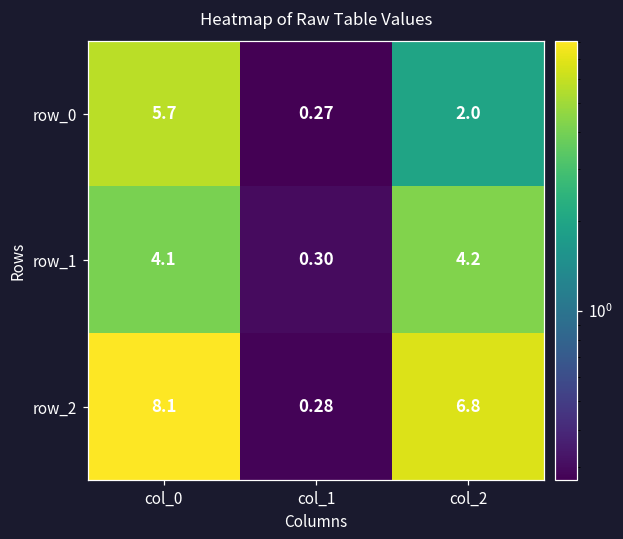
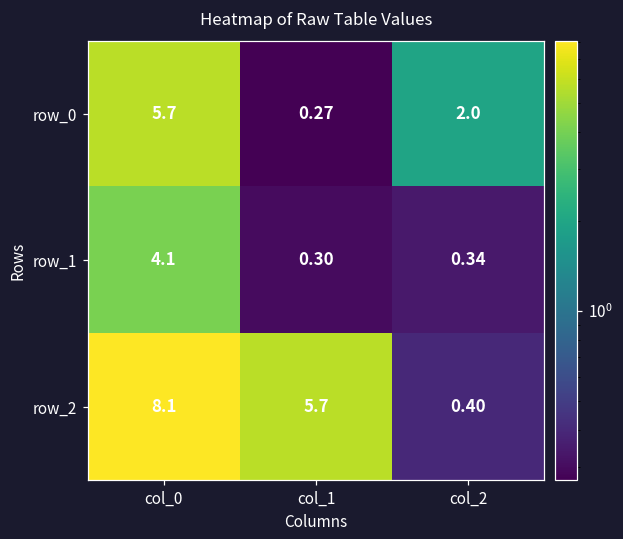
row_1, col_2: 4.2 -> 0.34
row_2, col_1: 0.28 -> 5.7
row_2, col_2: 6.8 -> 0.40
